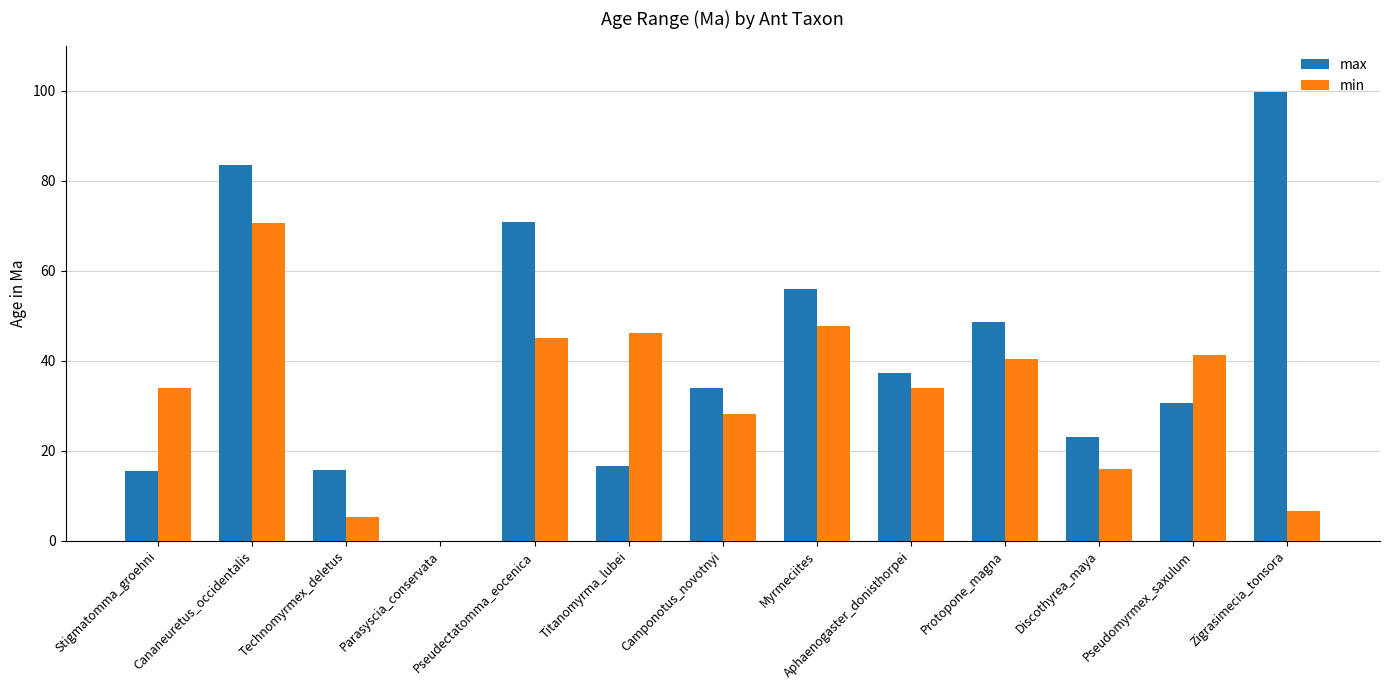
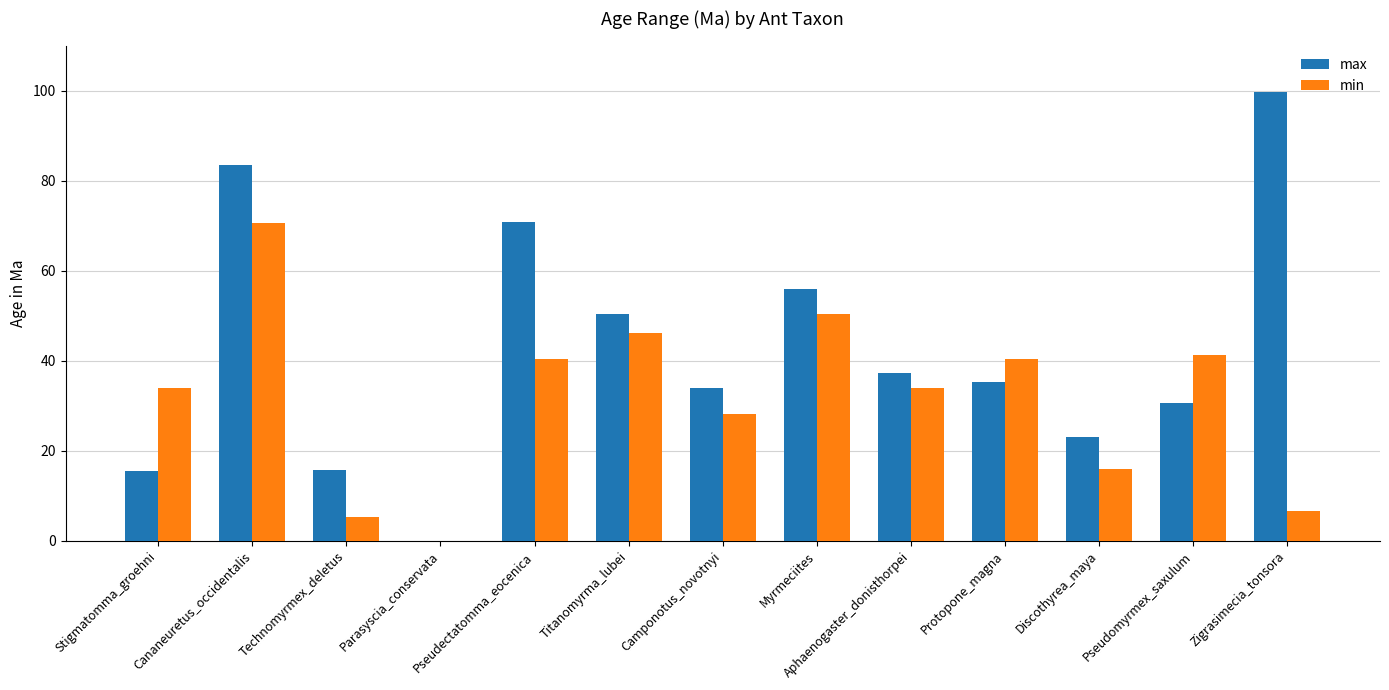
min, Pseudectatomma_eocenica: 45 -> 40
max, Titanomyrma_lubei: 17 -> 50
min, Myrmeciites: 48 -> 50
max, Protopone_magna: 49 -> 35
